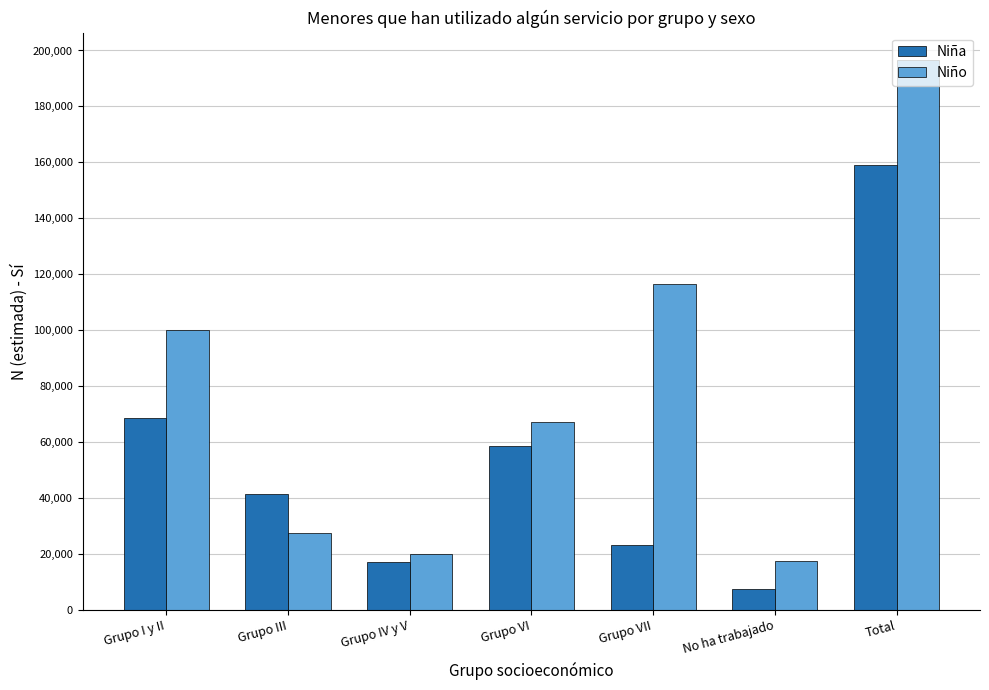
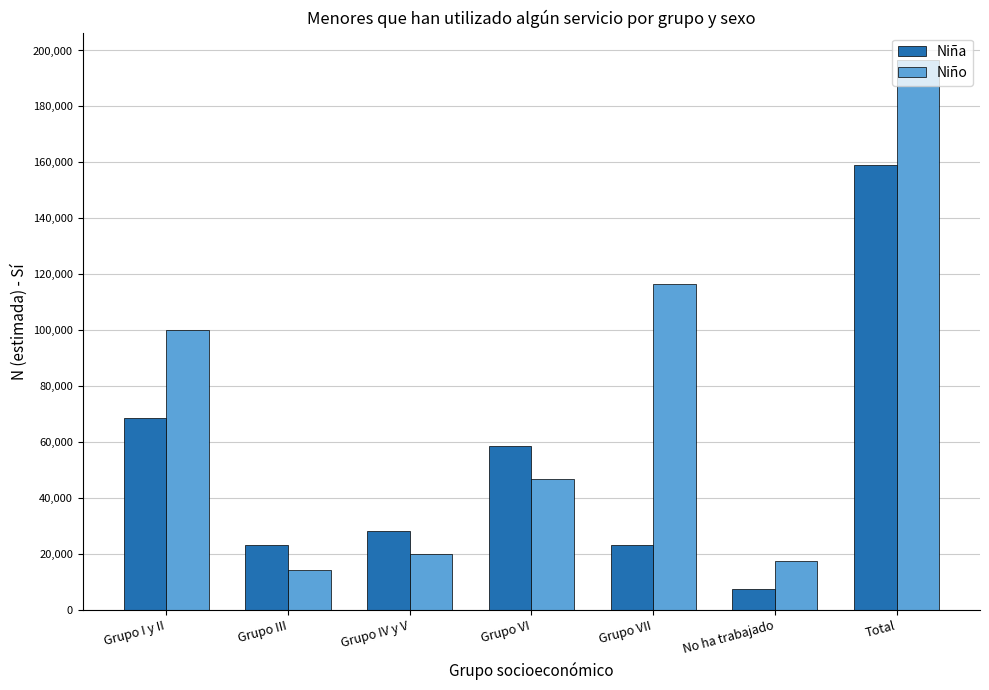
Niña, Grupo III: 41,000 -> 23,000
Niño, Grupo III: 27,000 -> 14,000
Niña, Grupo IV y V: 17,000 -> 28,000
Niño, Grupo VI: 67,000 -> 47,000
